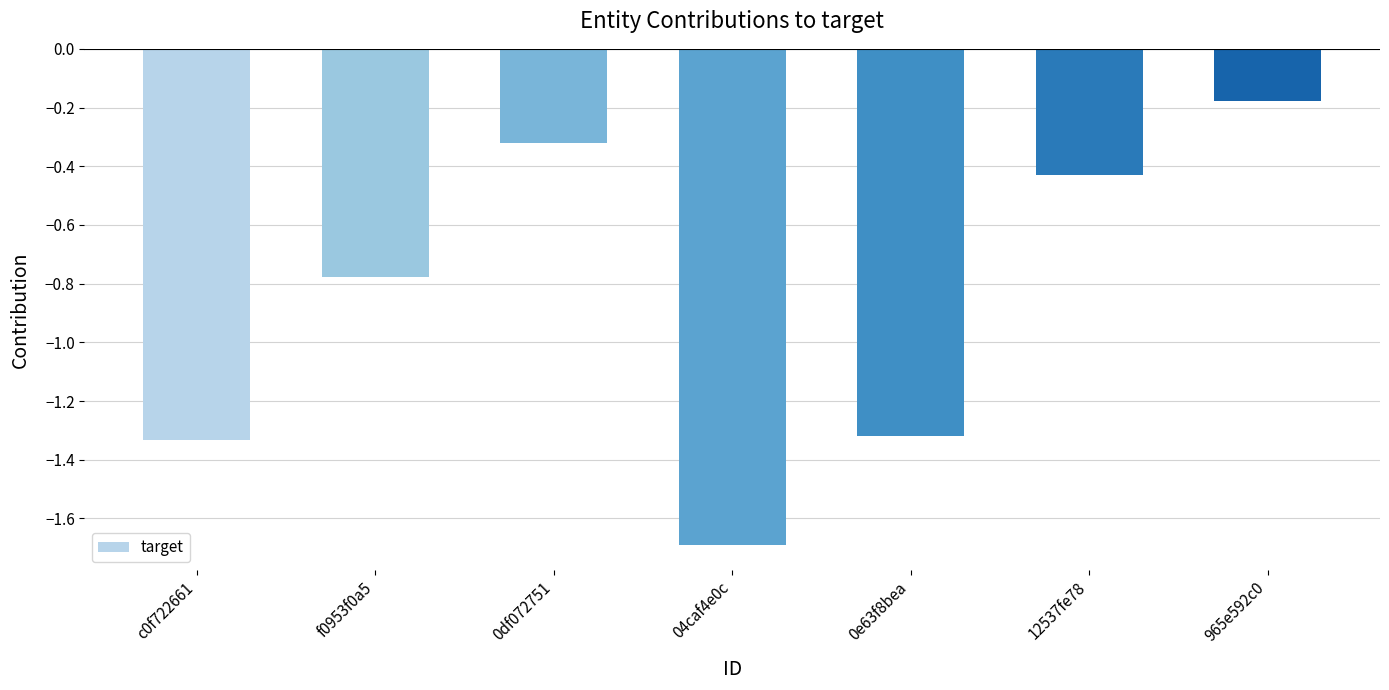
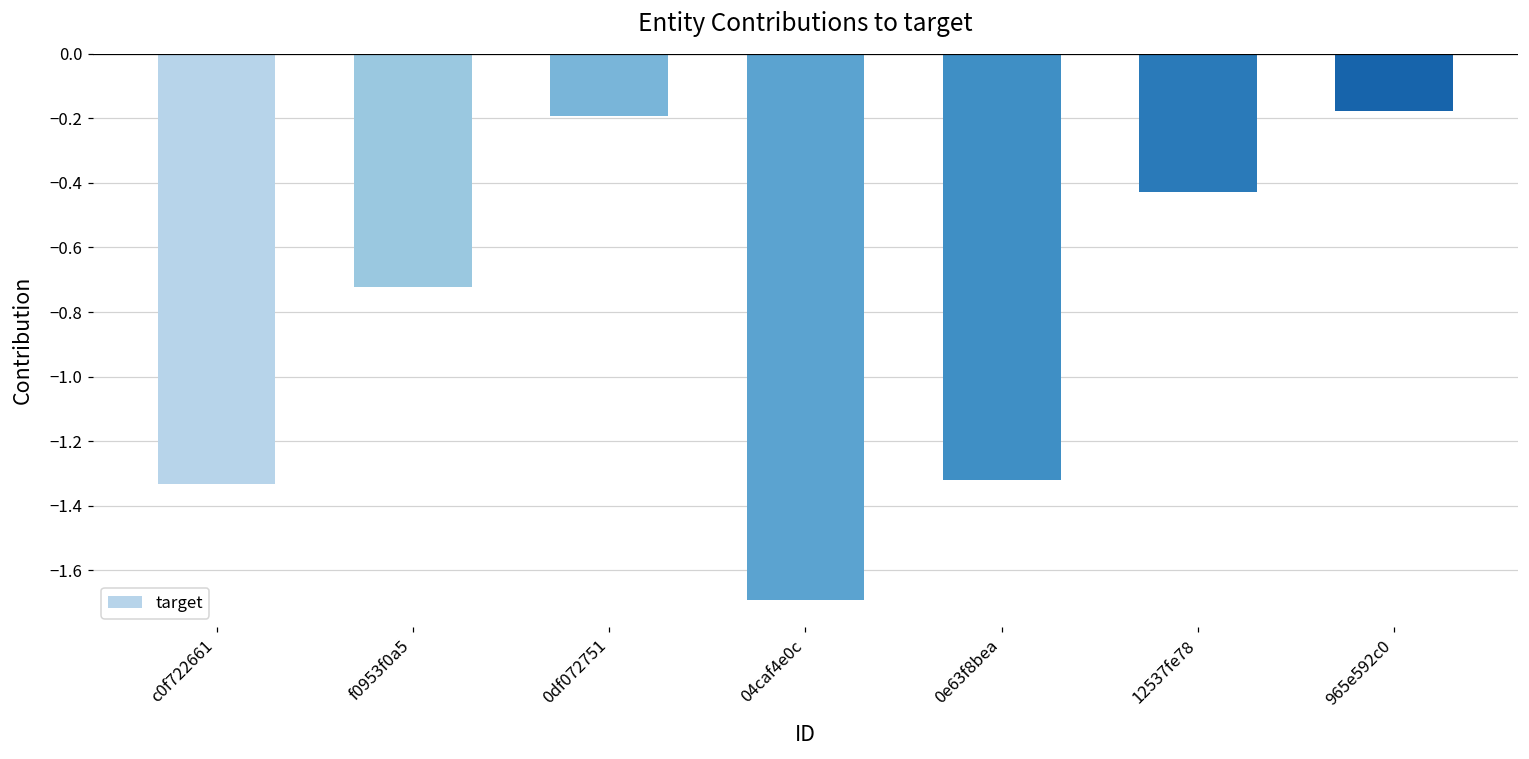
f0953f0a5: -0.78 -> -0.72
0df072751: -0.32 -> -0.19
